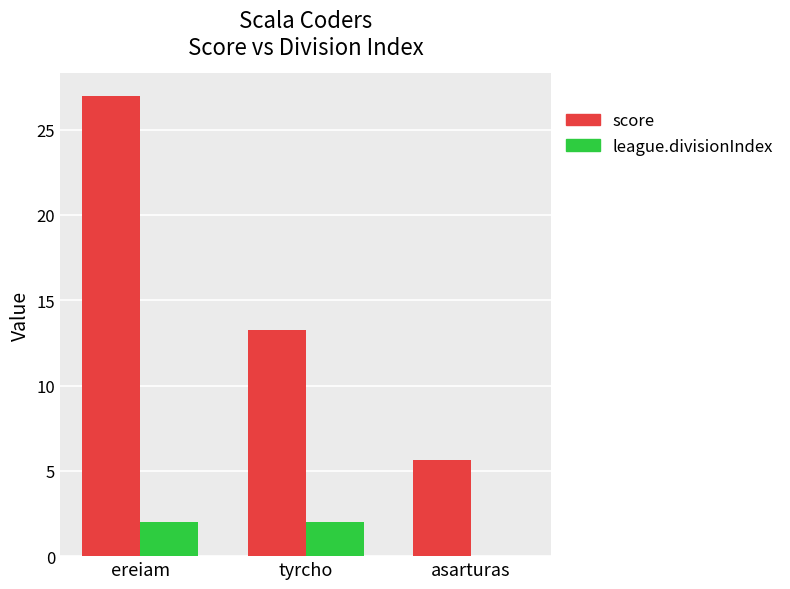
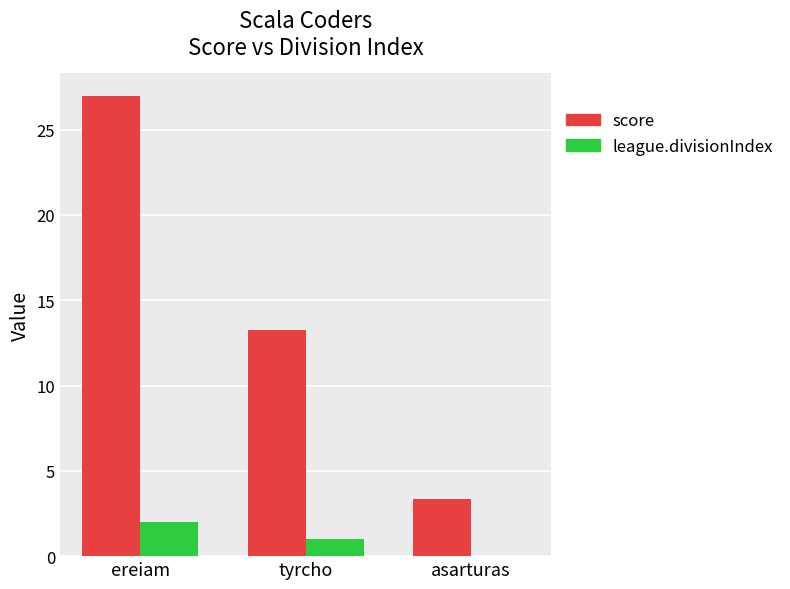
league.divisionIndex, tyrcho: 2 -> 1
score, asarturas: 5.6 -> 3.3
